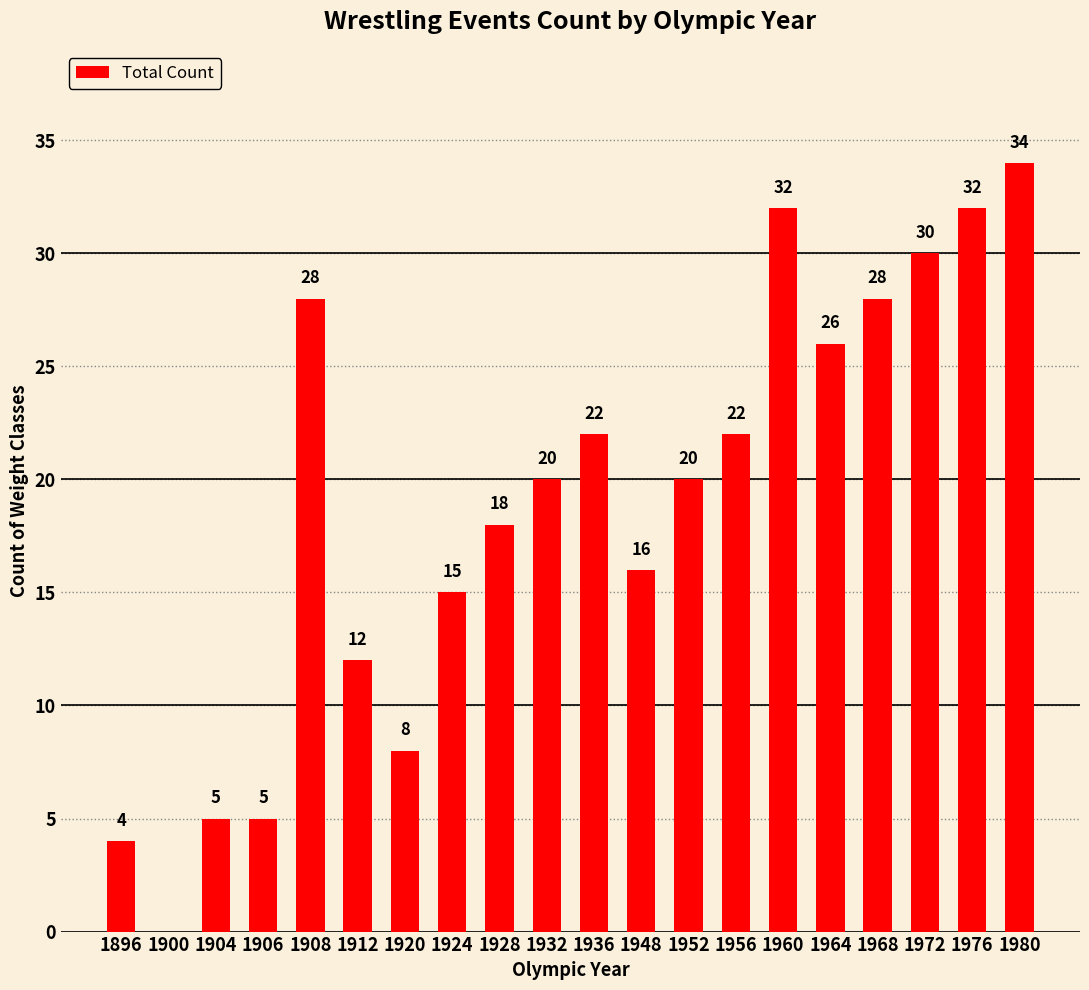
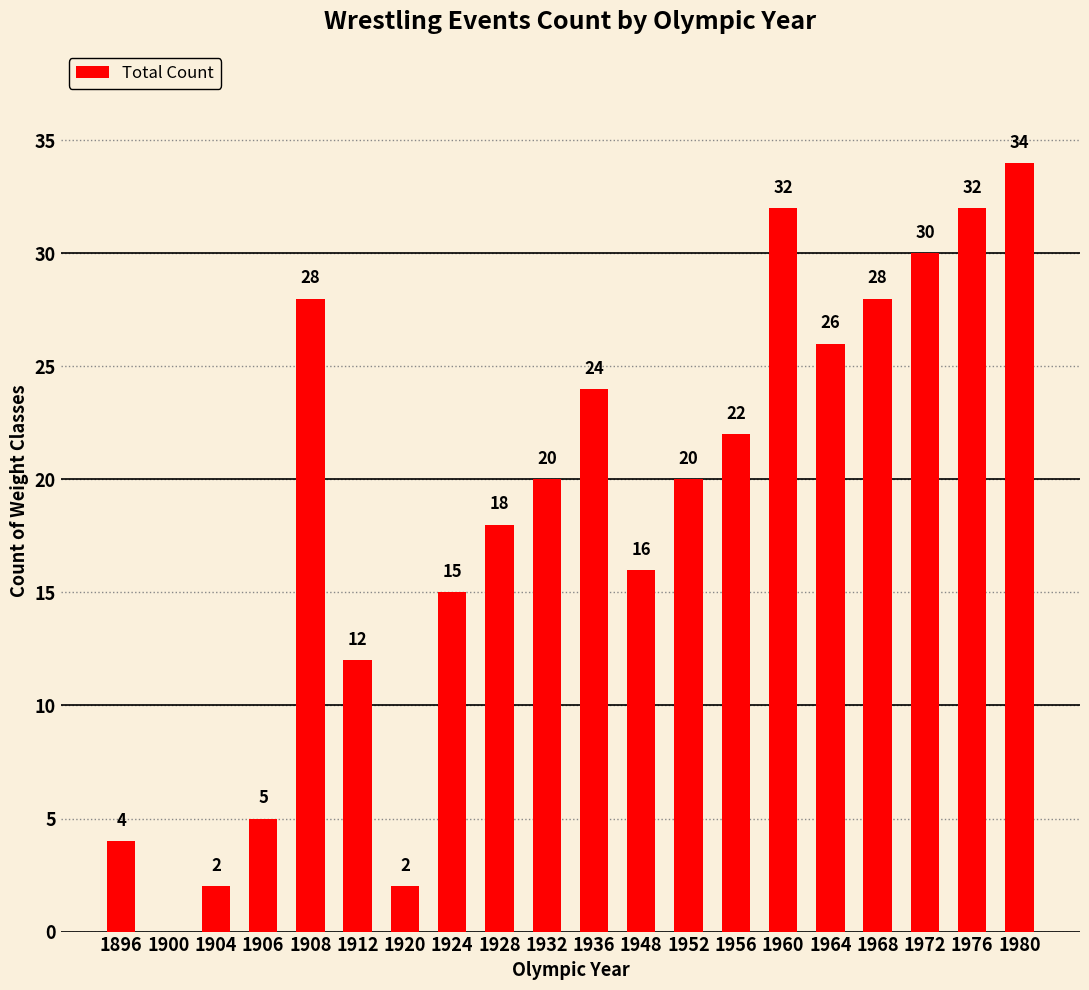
1904: 5 -> 2
1920: 8 -> 2
1936: 22 -> 24
